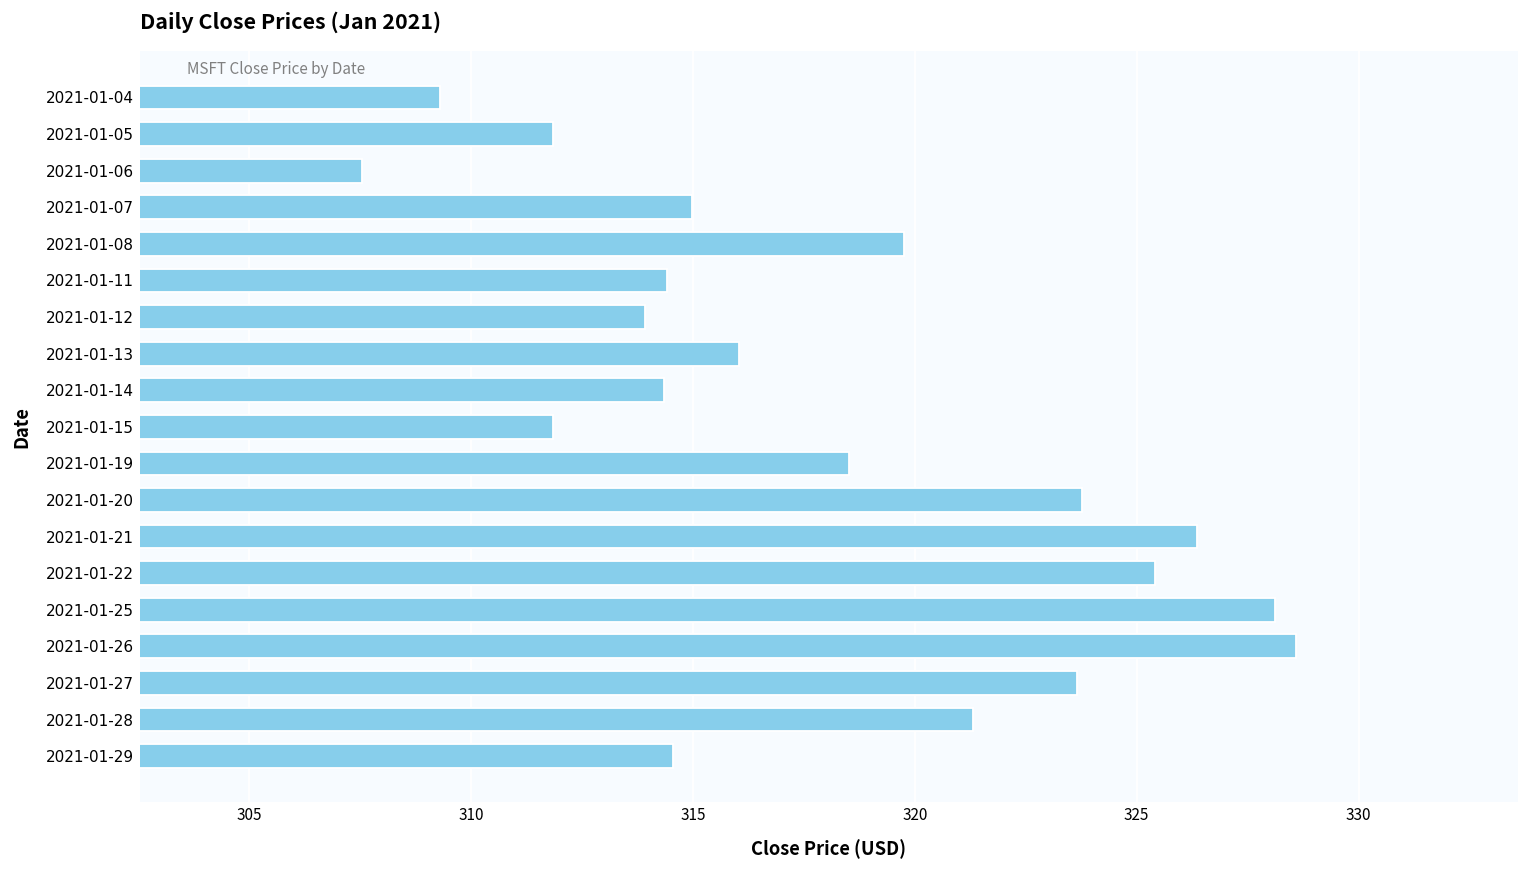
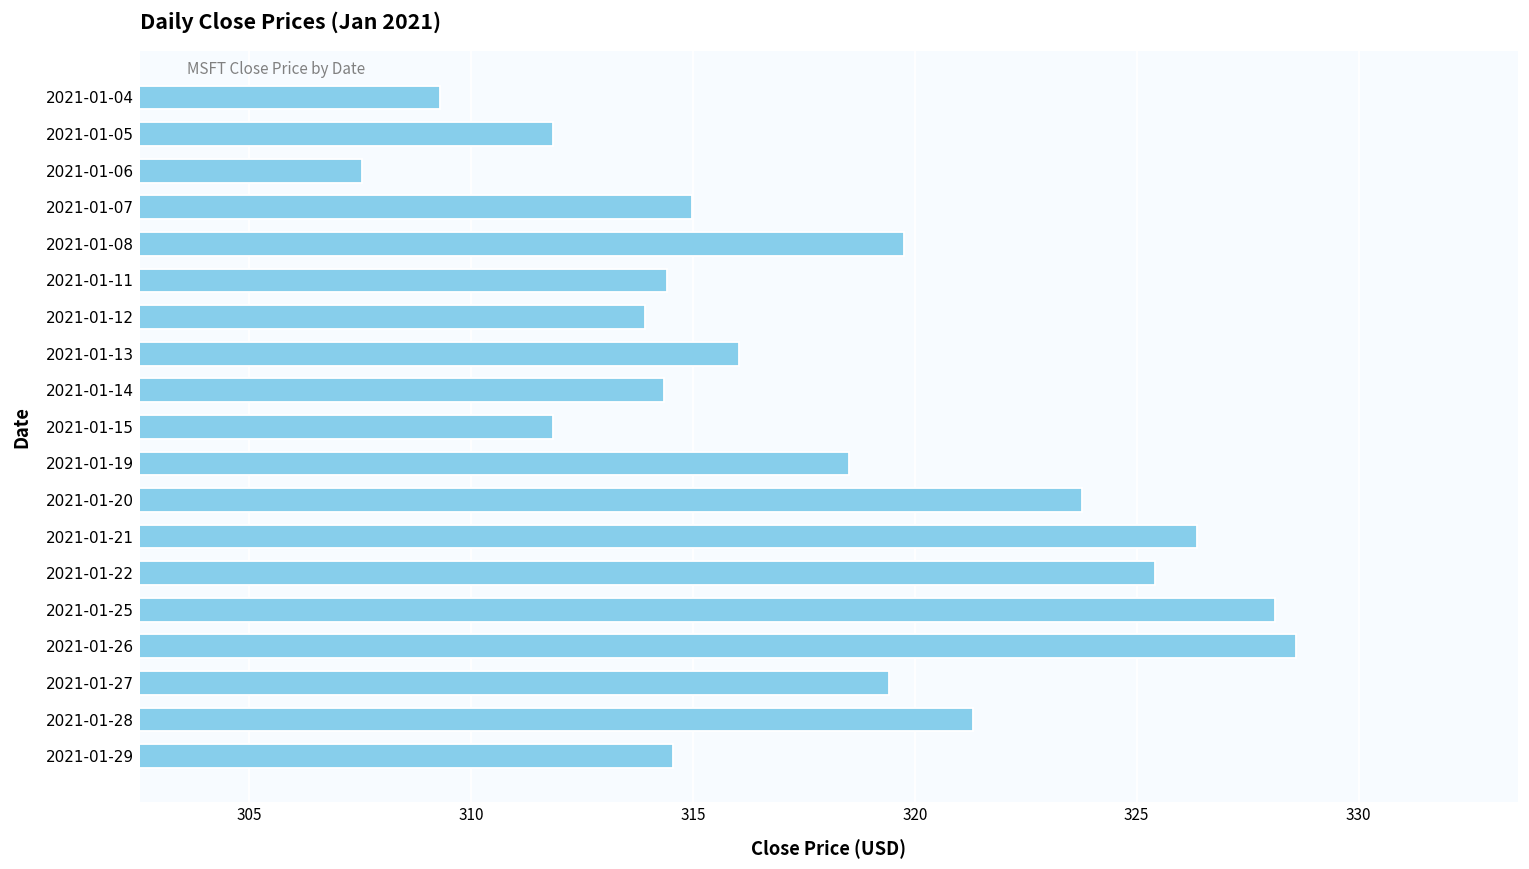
2021-01-27: 323.7 -> 319.4
